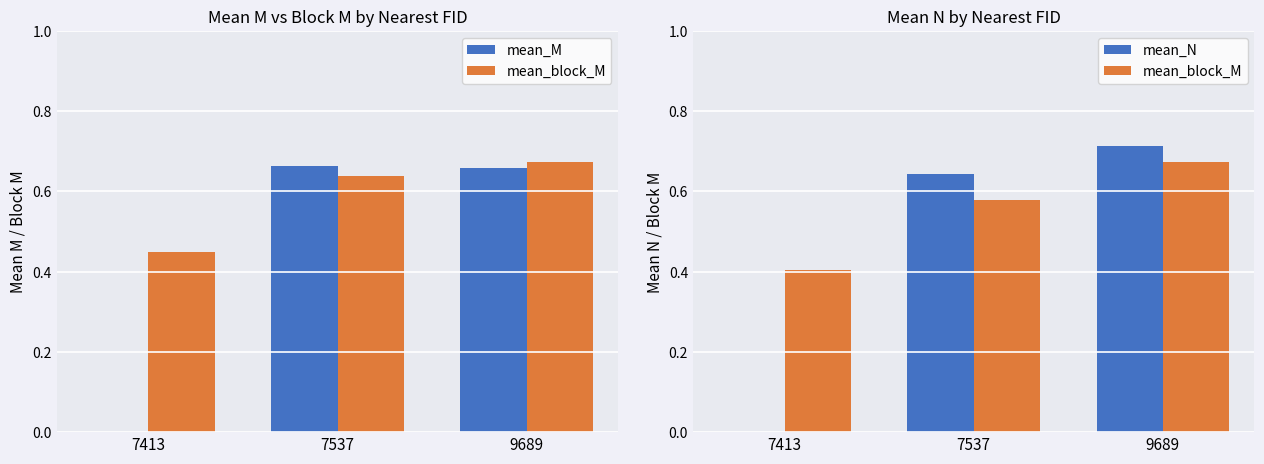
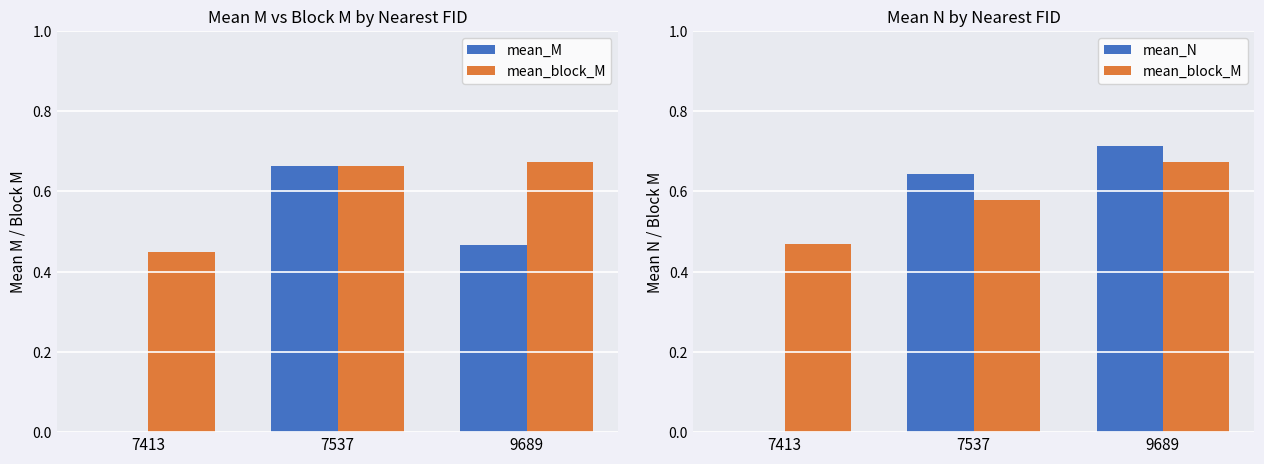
Mean M vs Block M by Nearest FID, mean_block_M, 7537: 0.64 -> 0.66
Mean M vs Block M by Nearest FID, mean_M, 9689: 0.66 -> 0.47
Mean N by Nearest FID, mean_block_M, 7413: 0.40 -> 0.47
